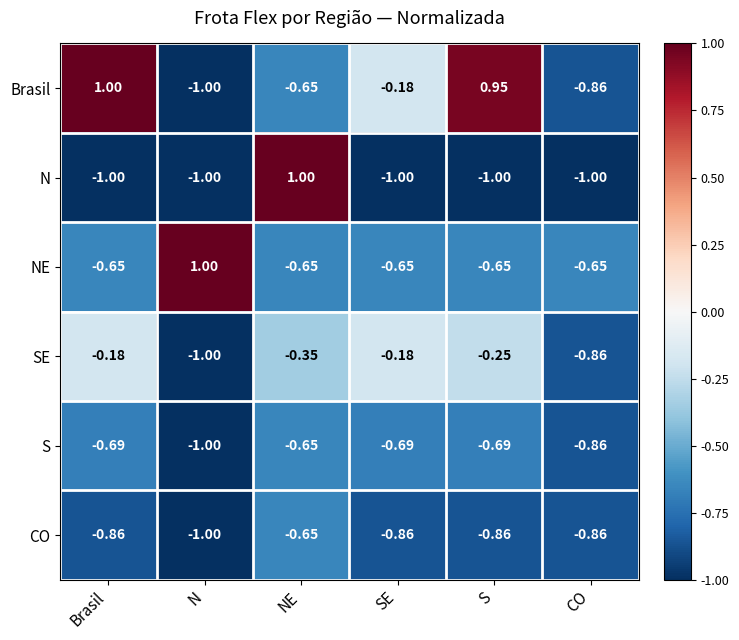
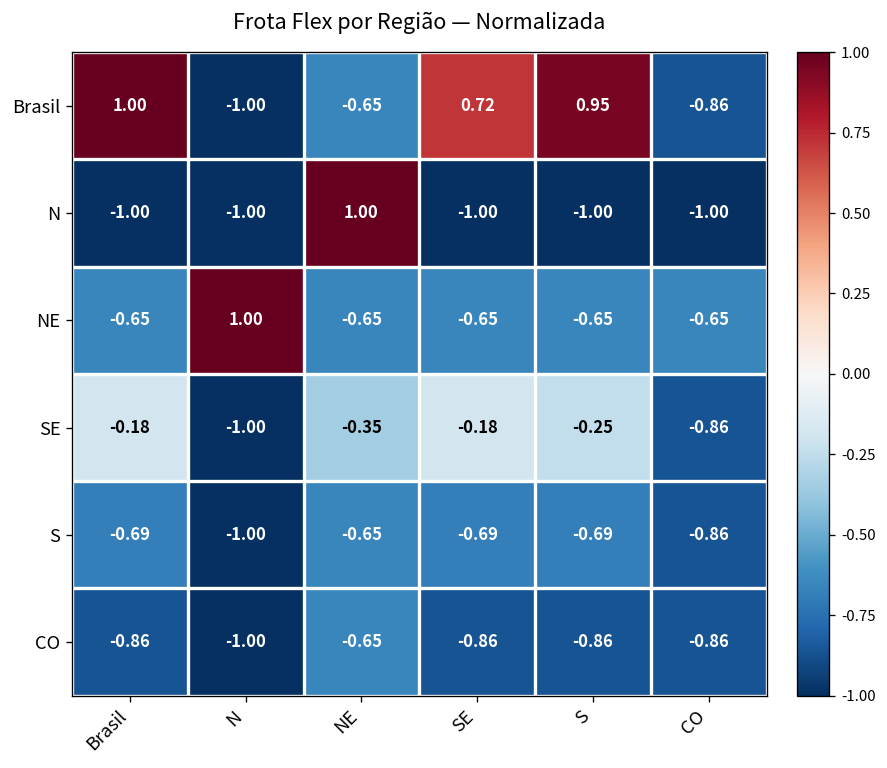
Brasil, SE: -0.18 -> 0.72
